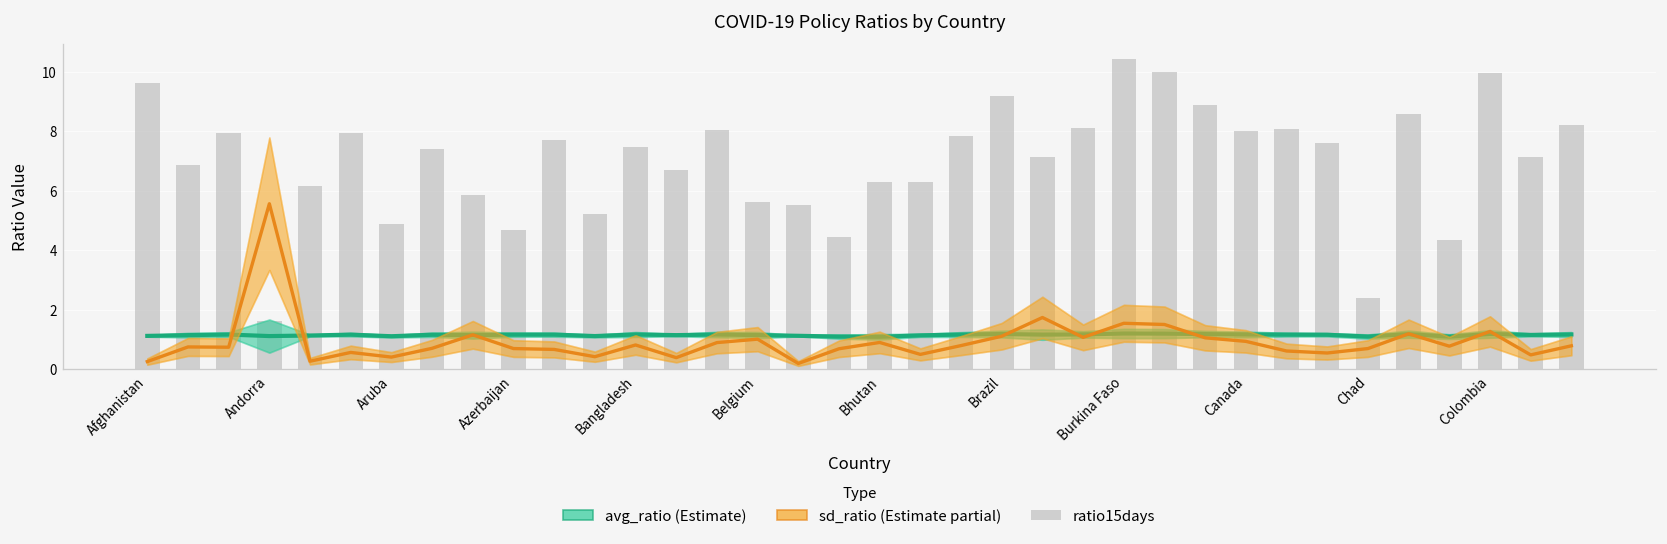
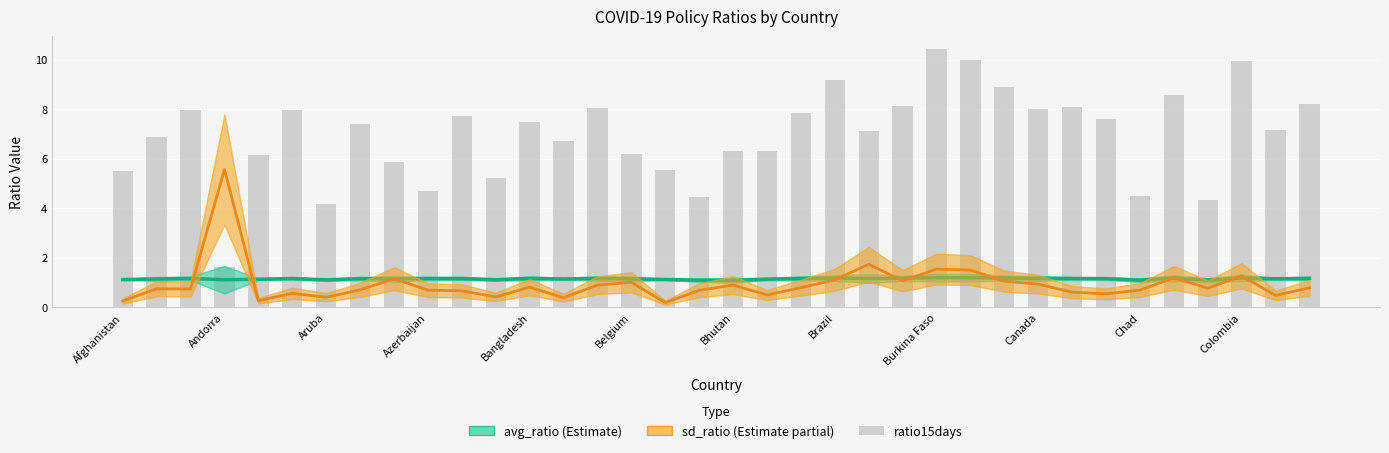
ratio15days, Afghanistan: 9.6 -> 5.5
ratio15days, Aruba: 4.9 -> 4.2
ratio15days, Belgium: 5.6 -> 6.2
ratio15days, Chad: 2.4 -> 4.5
